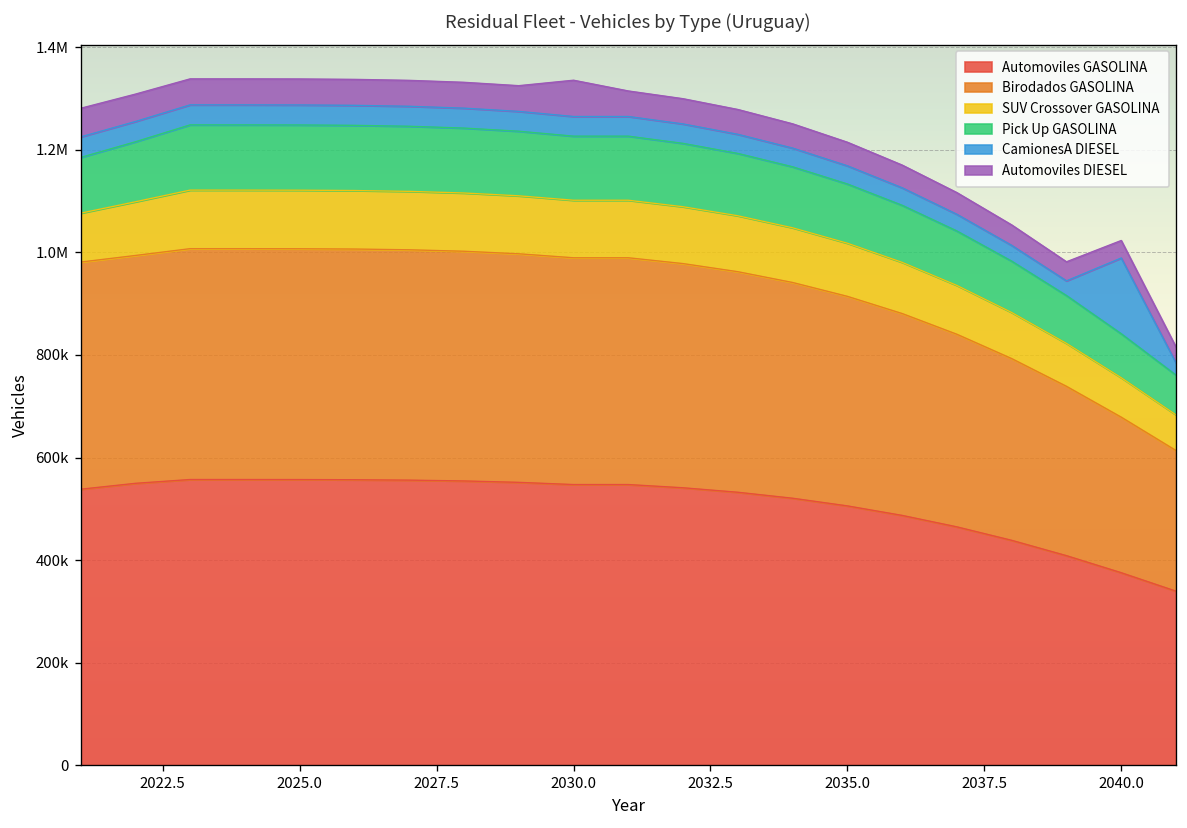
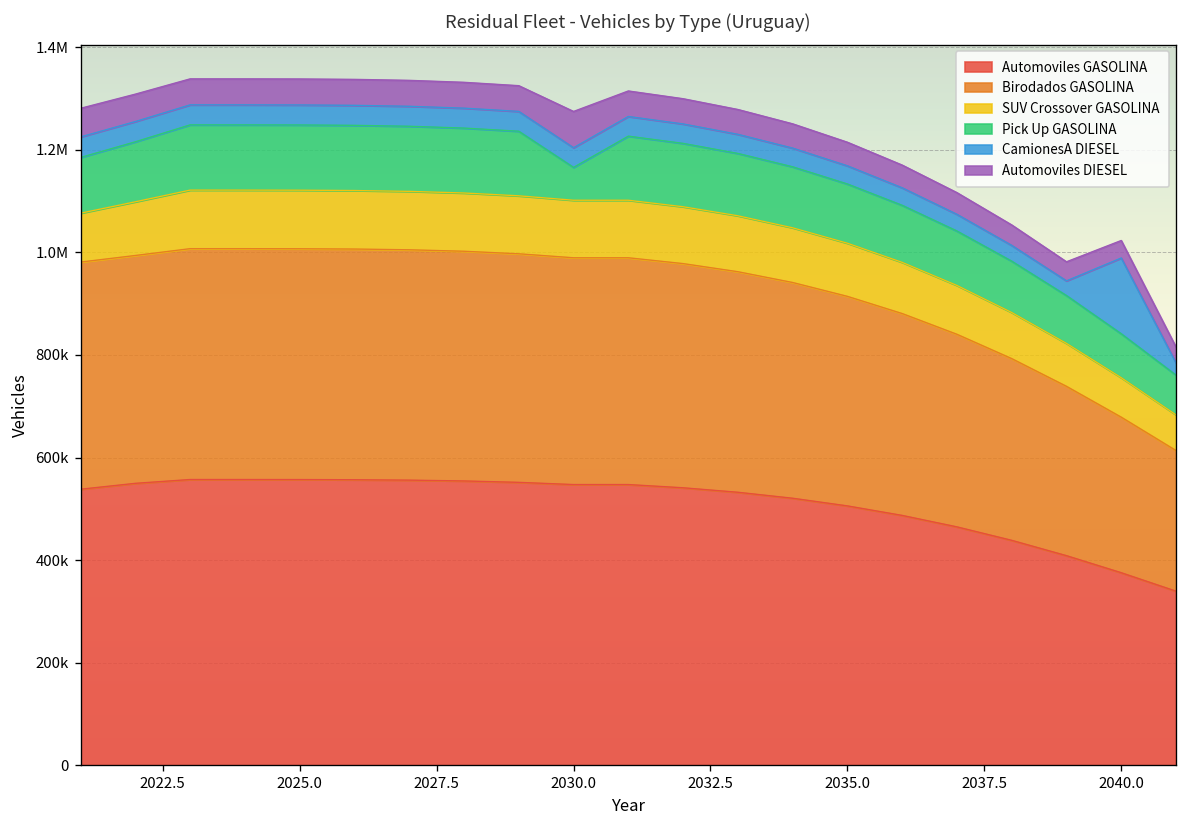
Pick Up GASOLINA, 2030.0: 120000 -> 60000
